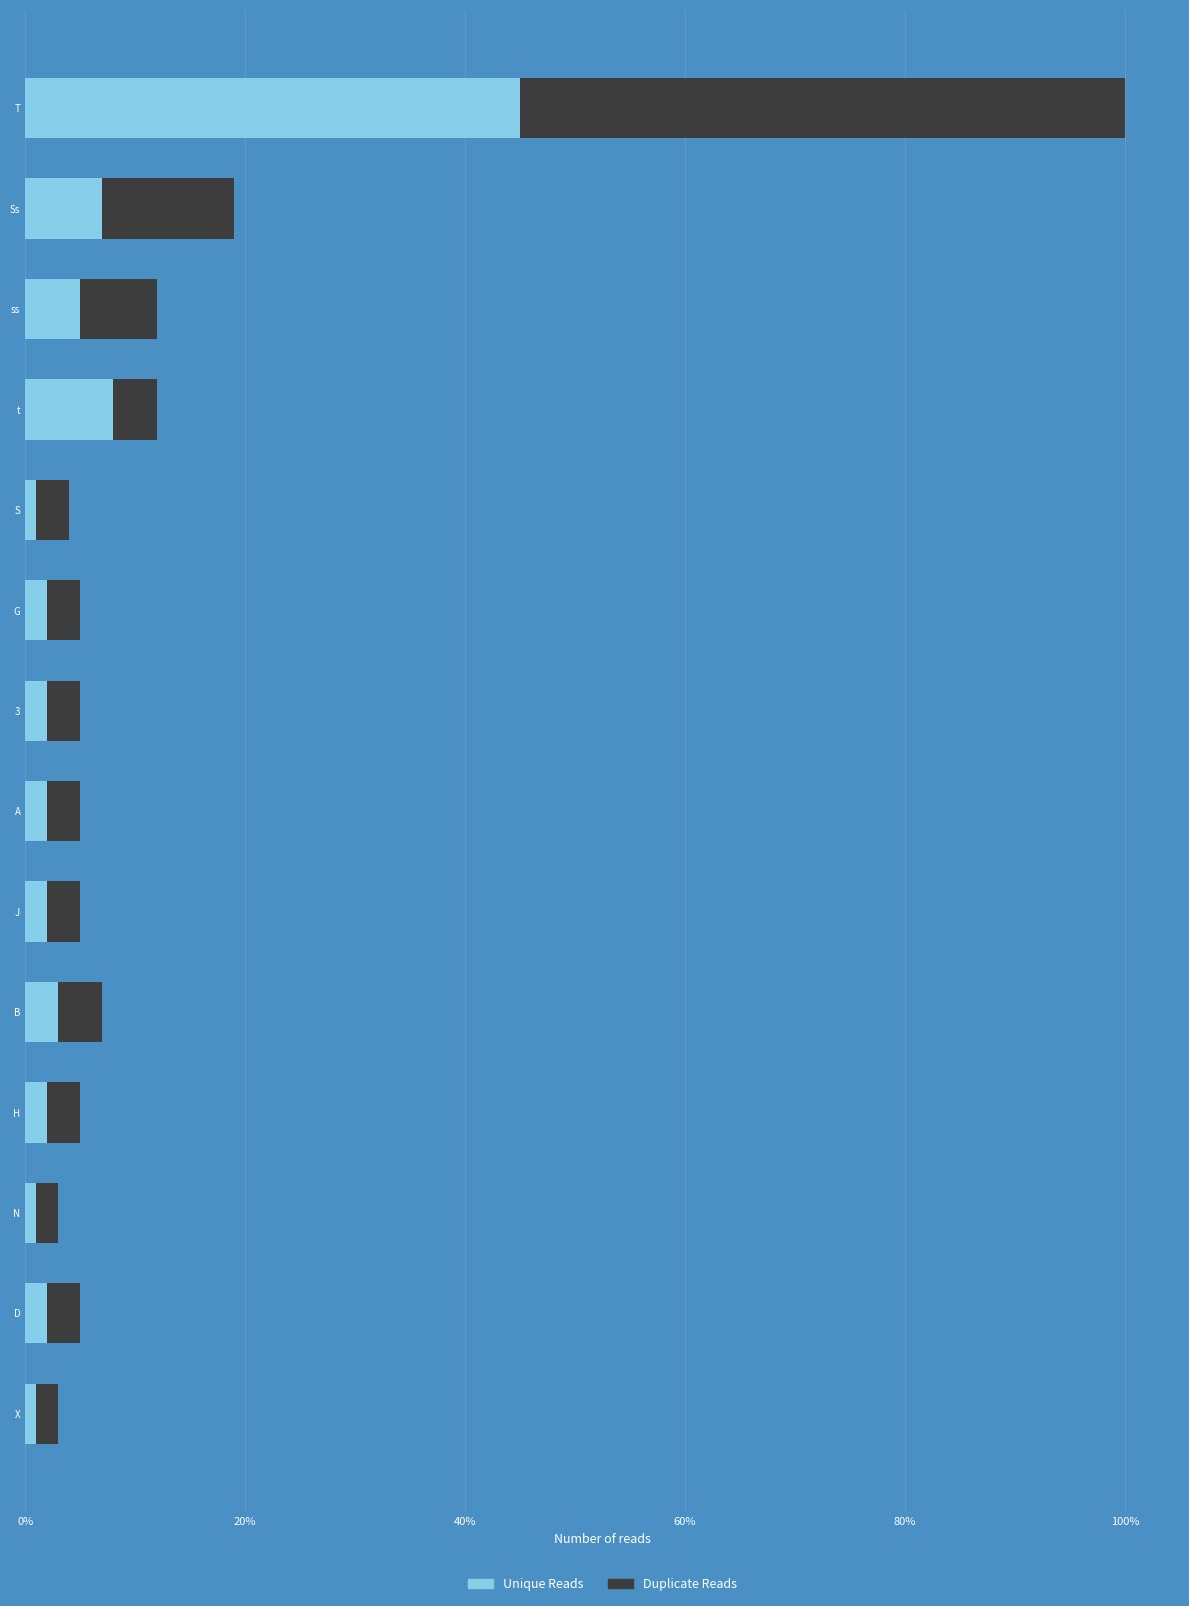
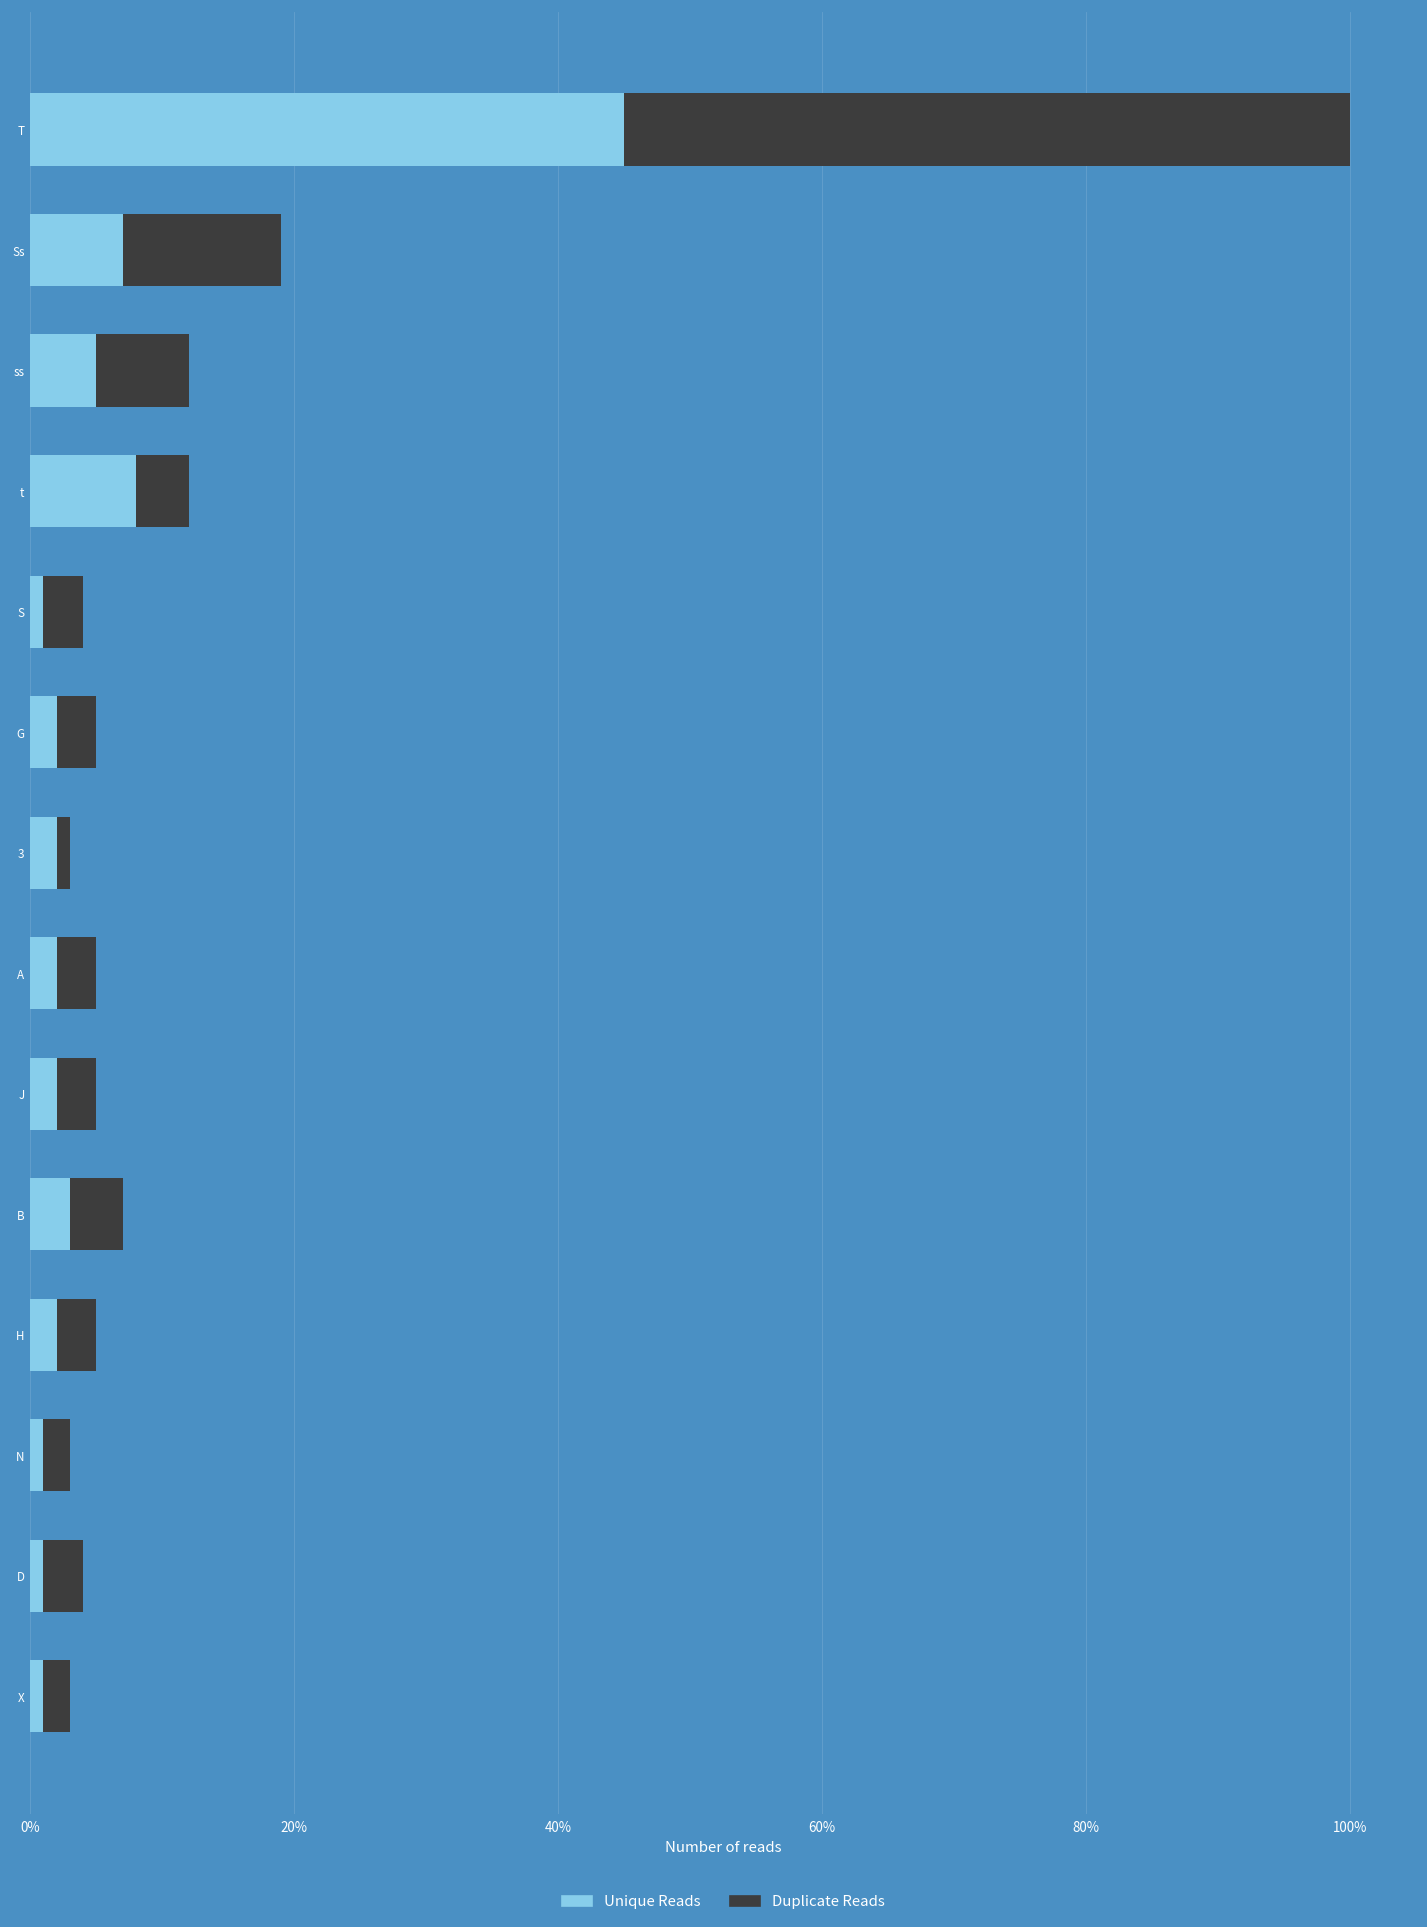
Duplicate Reads, 3: 3% -> 1%
Unique Reads, D: 2% -> 1%
